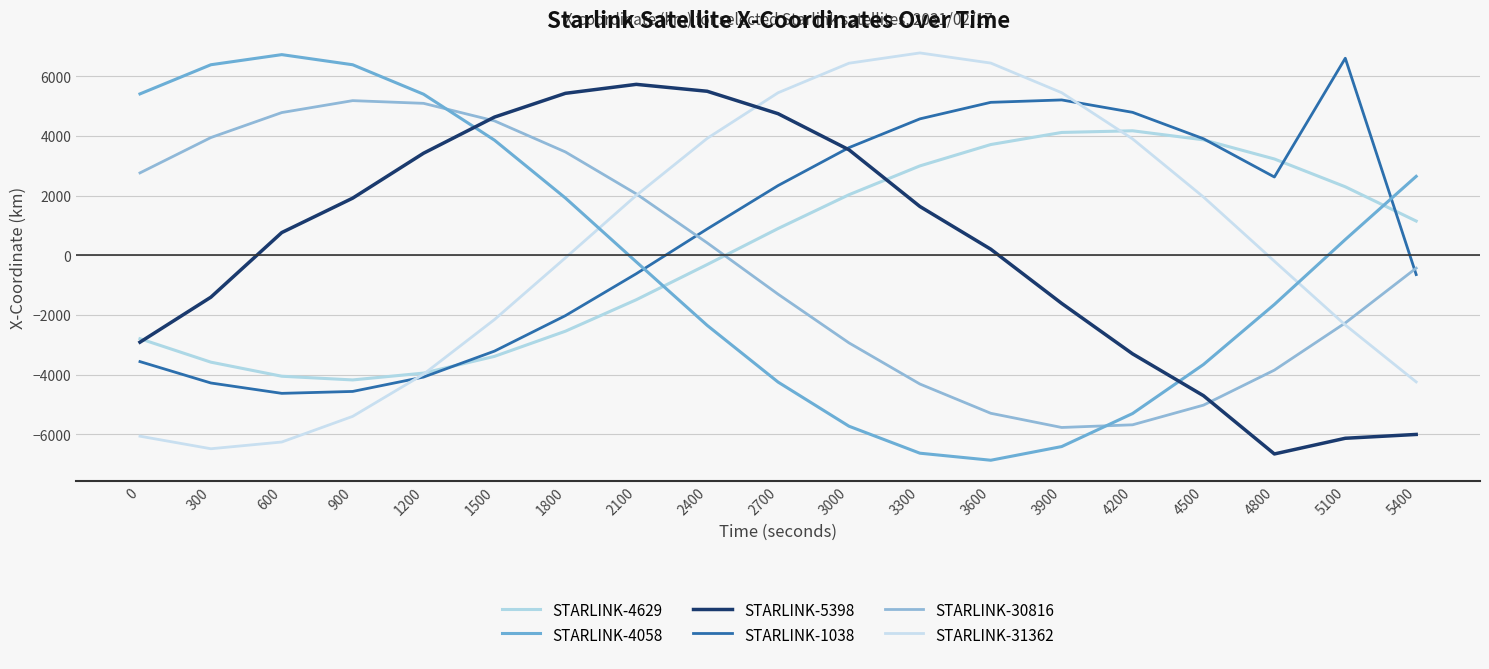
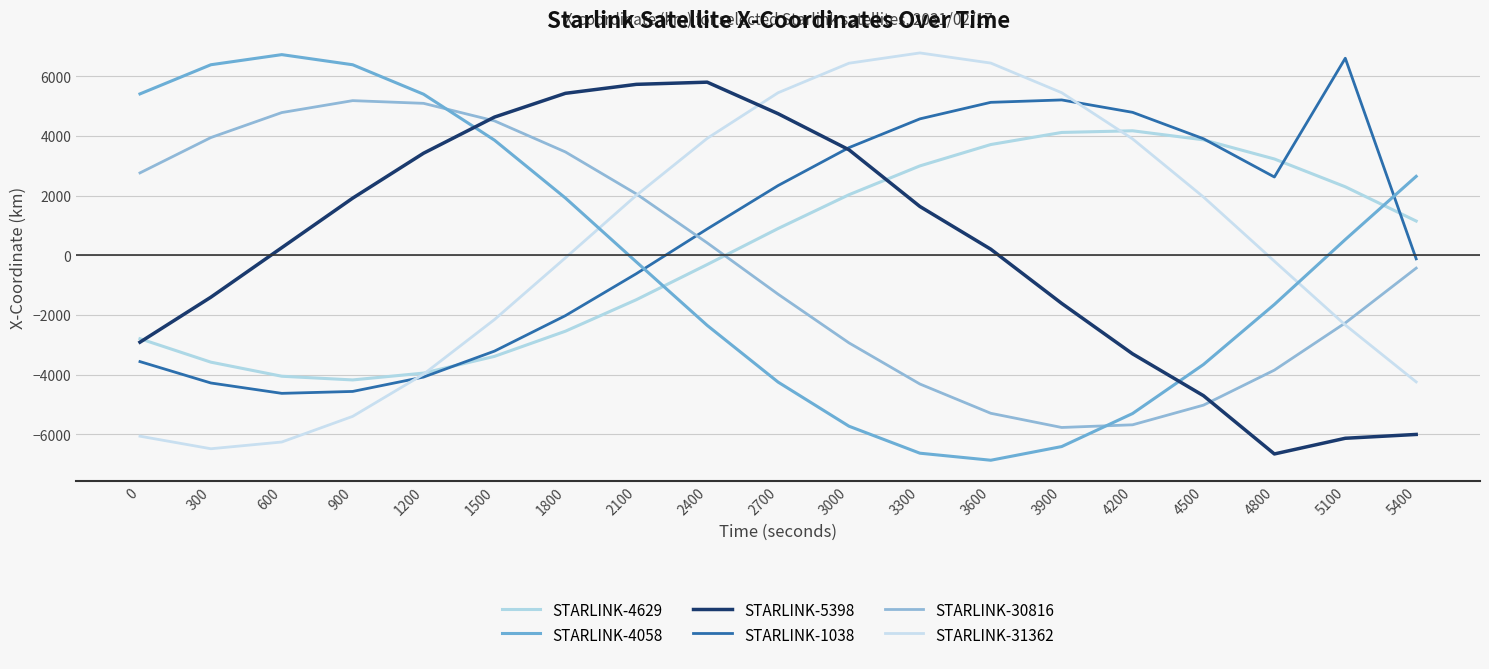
STARLINK-5398, 600: 800 -> 300
STARLINK-5398, 2400: 5500 -> 5800
STARLINK-1038, 5400: -600 -> -100
